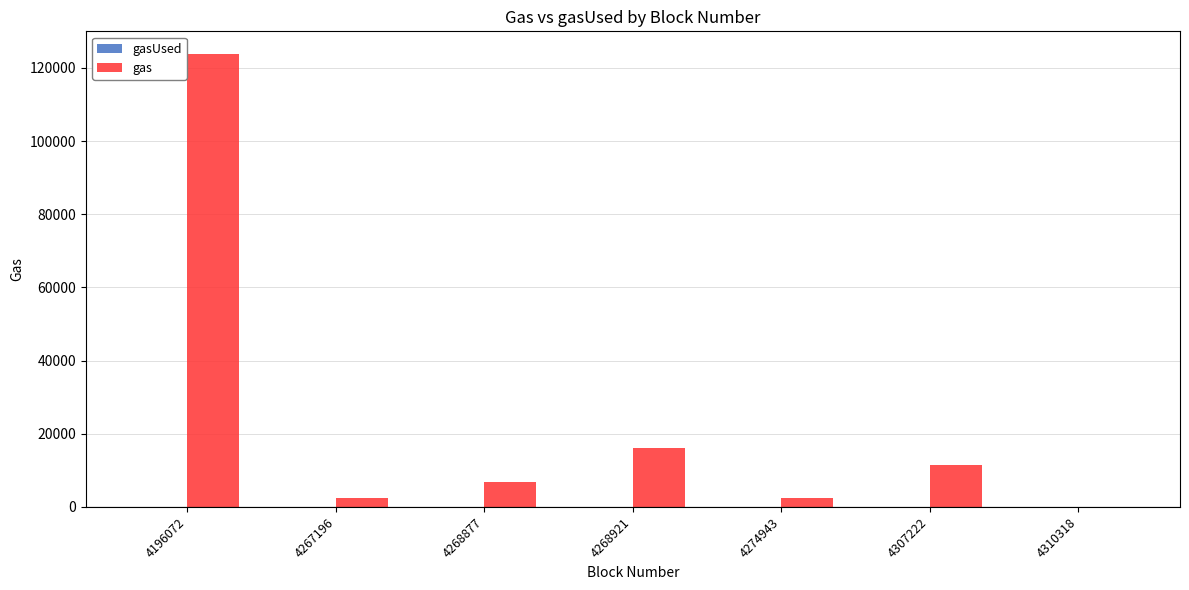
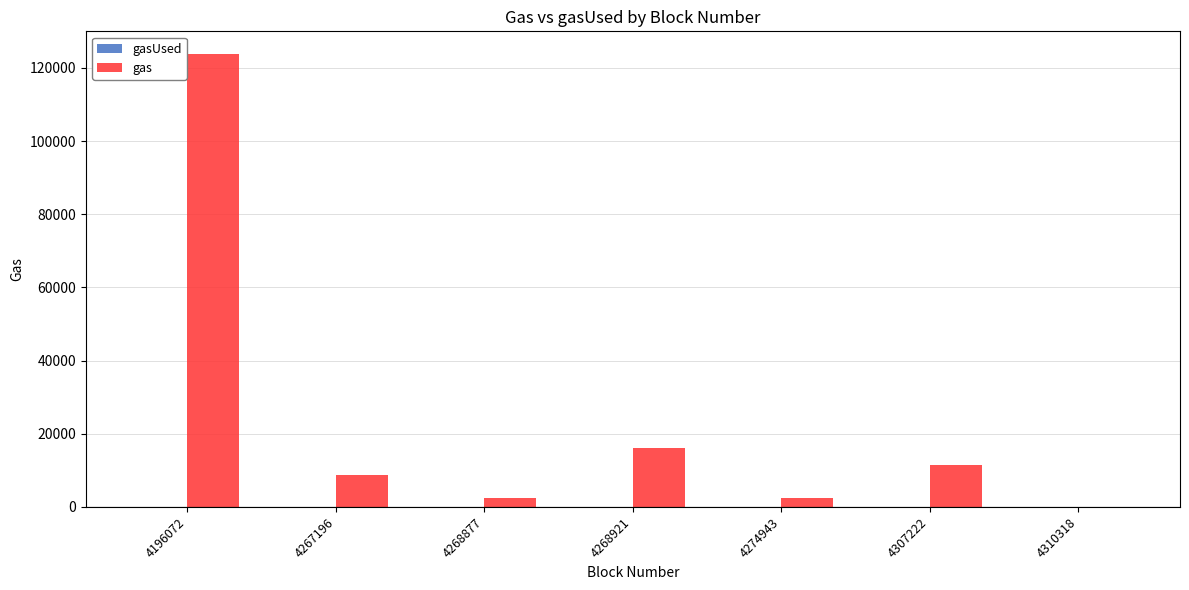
gas, 4267196: 2000 -> 9000
gas, 4268877: 7000 -> 2000
